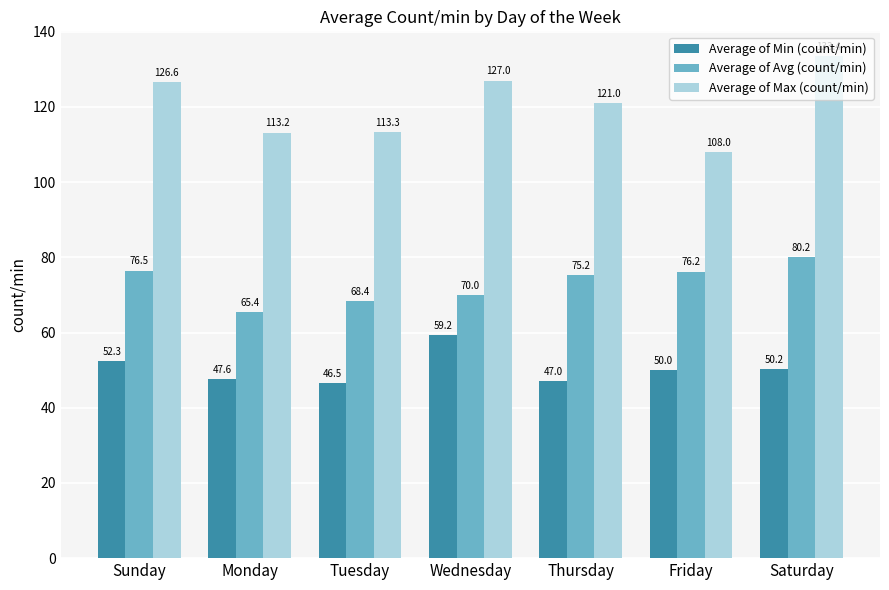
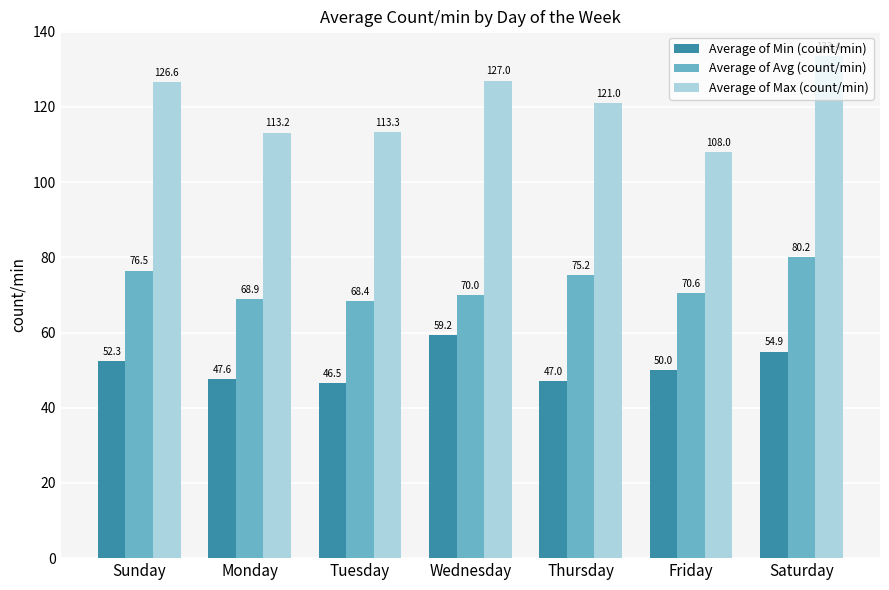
Average of Avg (count/min), Monday: 65.4 -> 68.9
Average of Avg (count/min), Friday: 76.2 -> 70.6
Average of Min (count/min), Saturday: 50.2 -> 54.9
